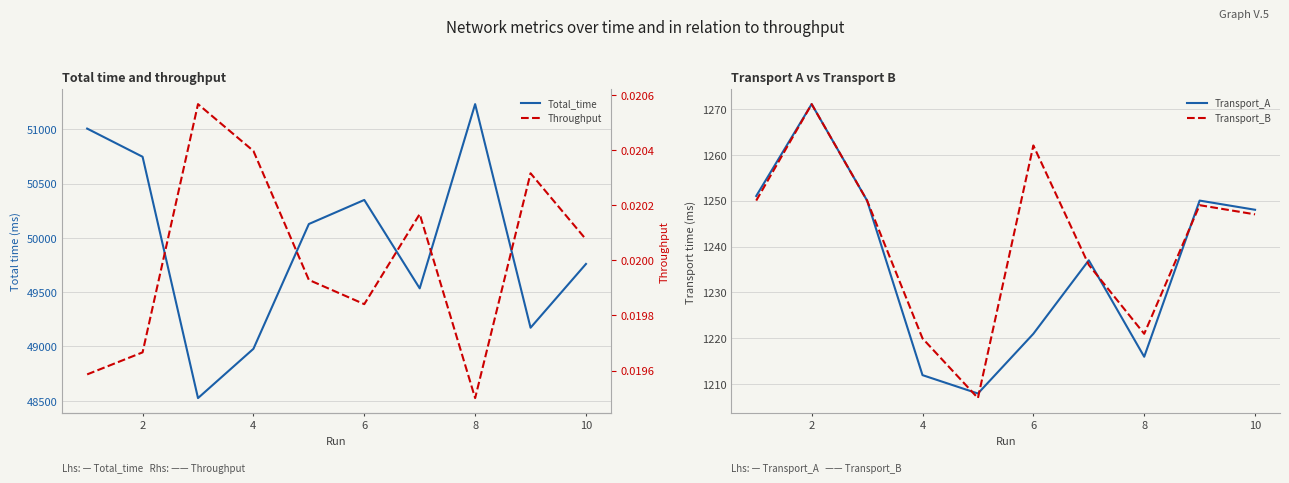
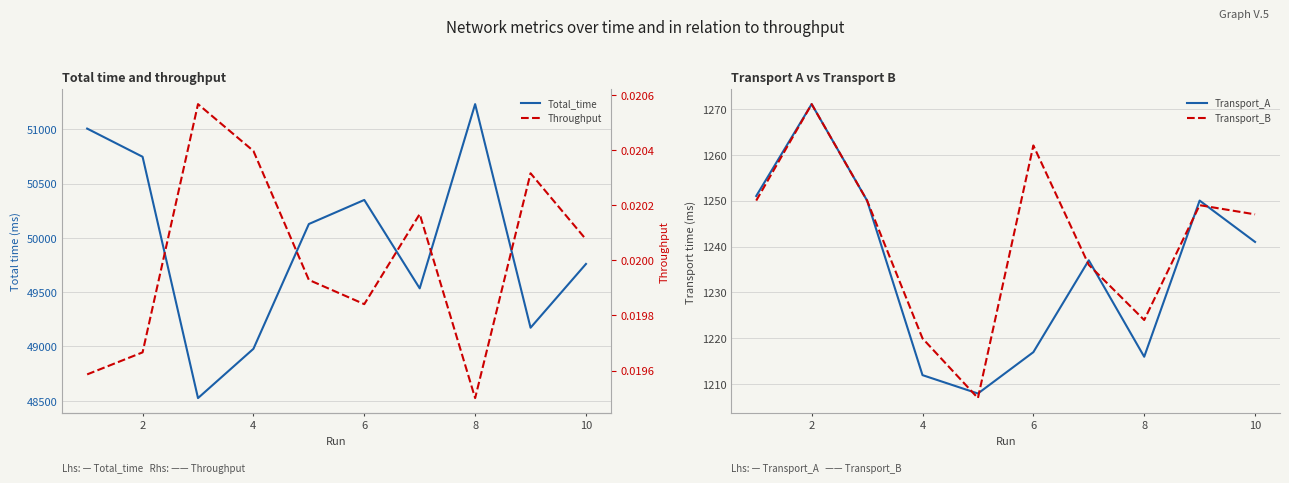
Transport A vs Transport B, Transport_A, 6: 1221 -> 1217
Transport A vs Transport B, Transport_B, 8: 1221 -> 1224
Transport A vs Transport B, Transport_A, 10: 1248 -> 1241
